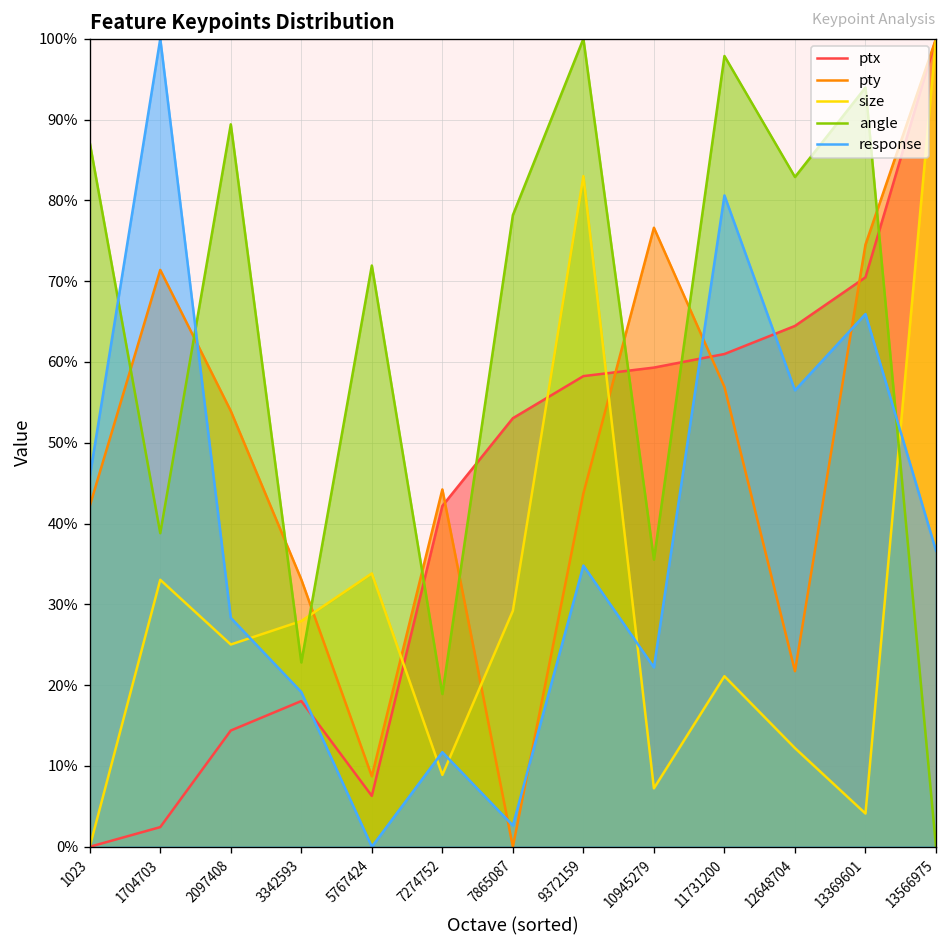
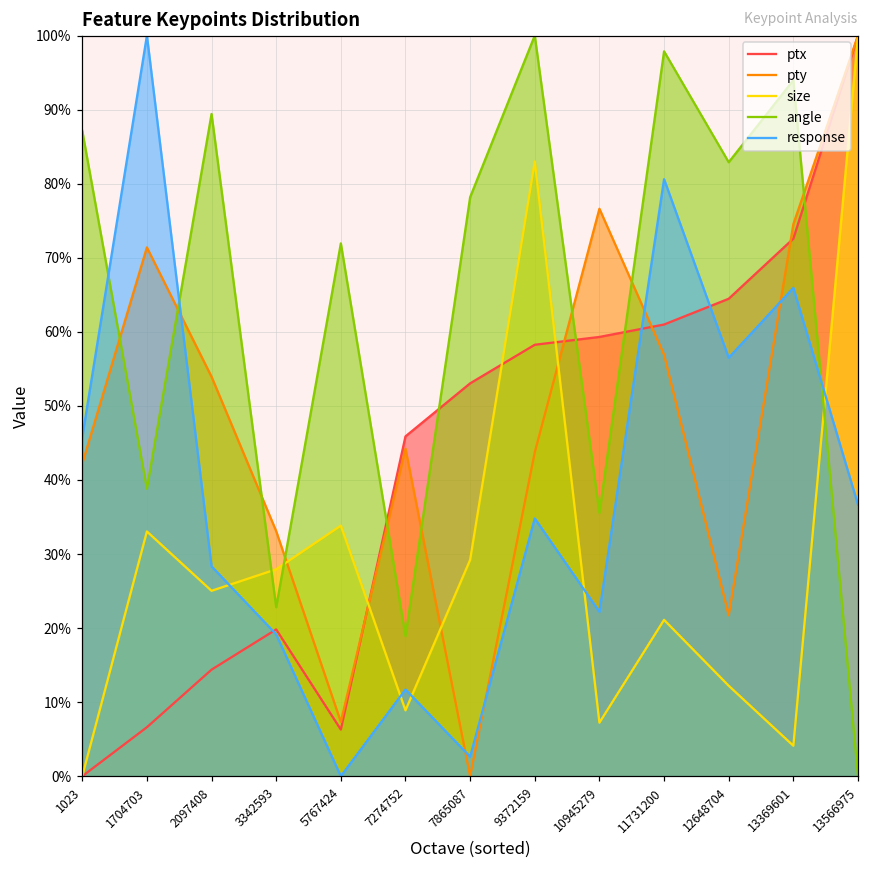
ptx, 1704703: 2% -> 7%
ptx, 3342593: 18% -> 20%
pty, 5767424: 9% -> 7%
ptx, 7274752: 42% -> 46%
ptx, 13369601: 70% -> 73%
